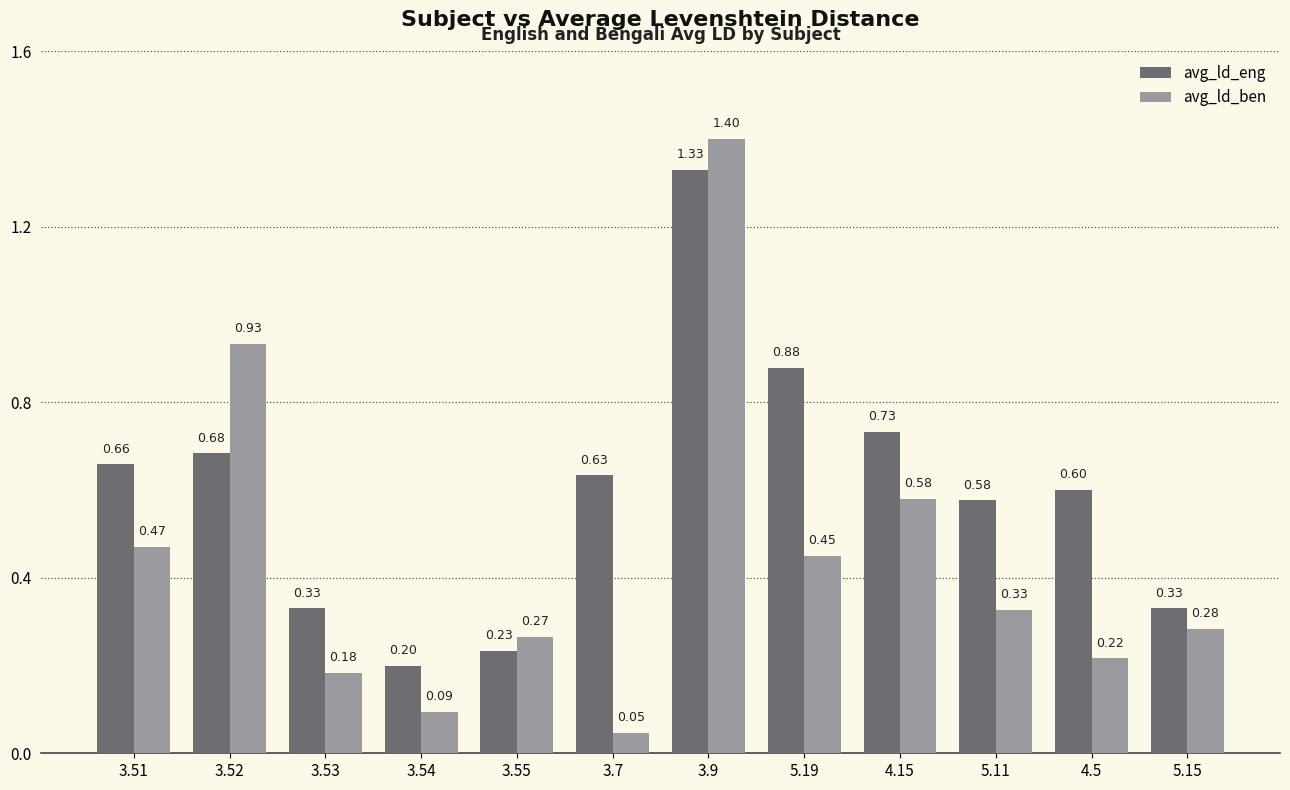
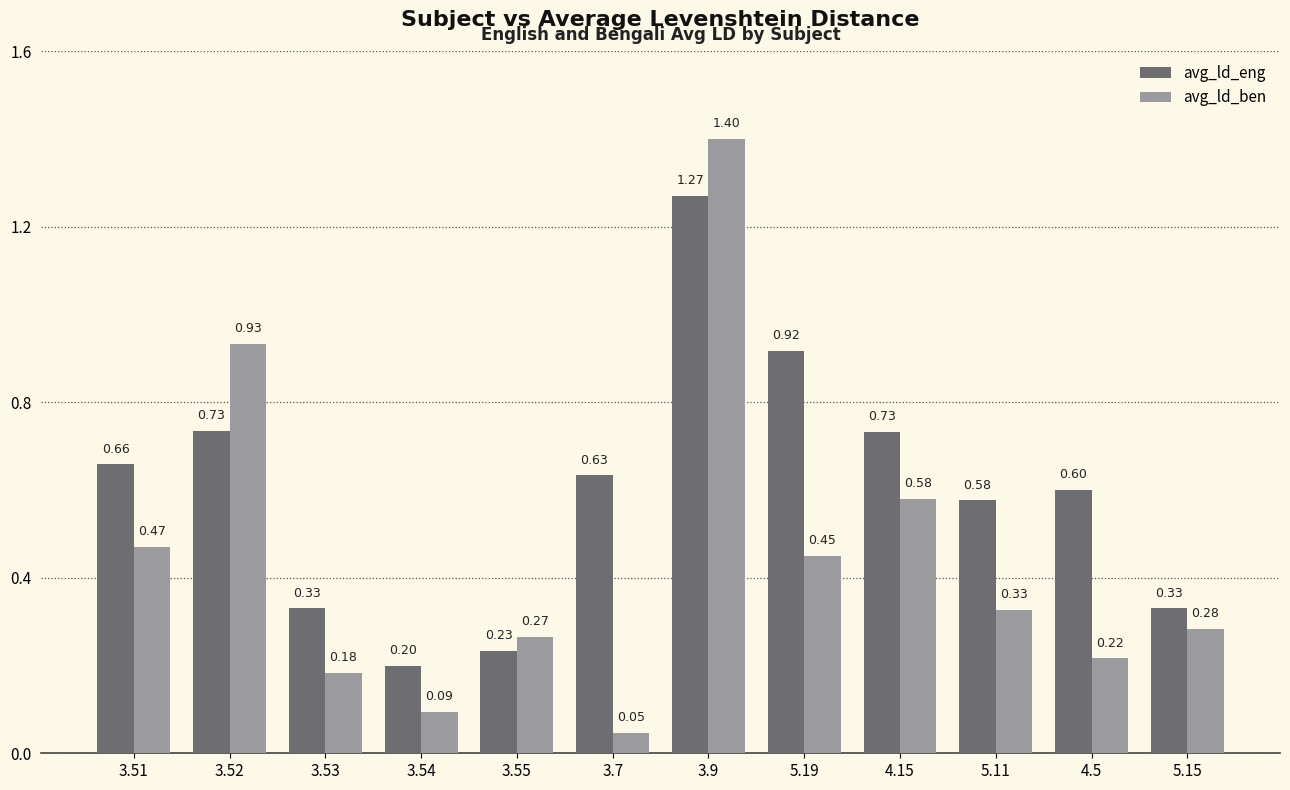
avg_ld_eng, 3.52: 0.68 -> 0.73
avg_ld_eng, 3.9: 1.33 -> 1.27
avg_ld_eng, 5.19: 0.88 -> 0.92
